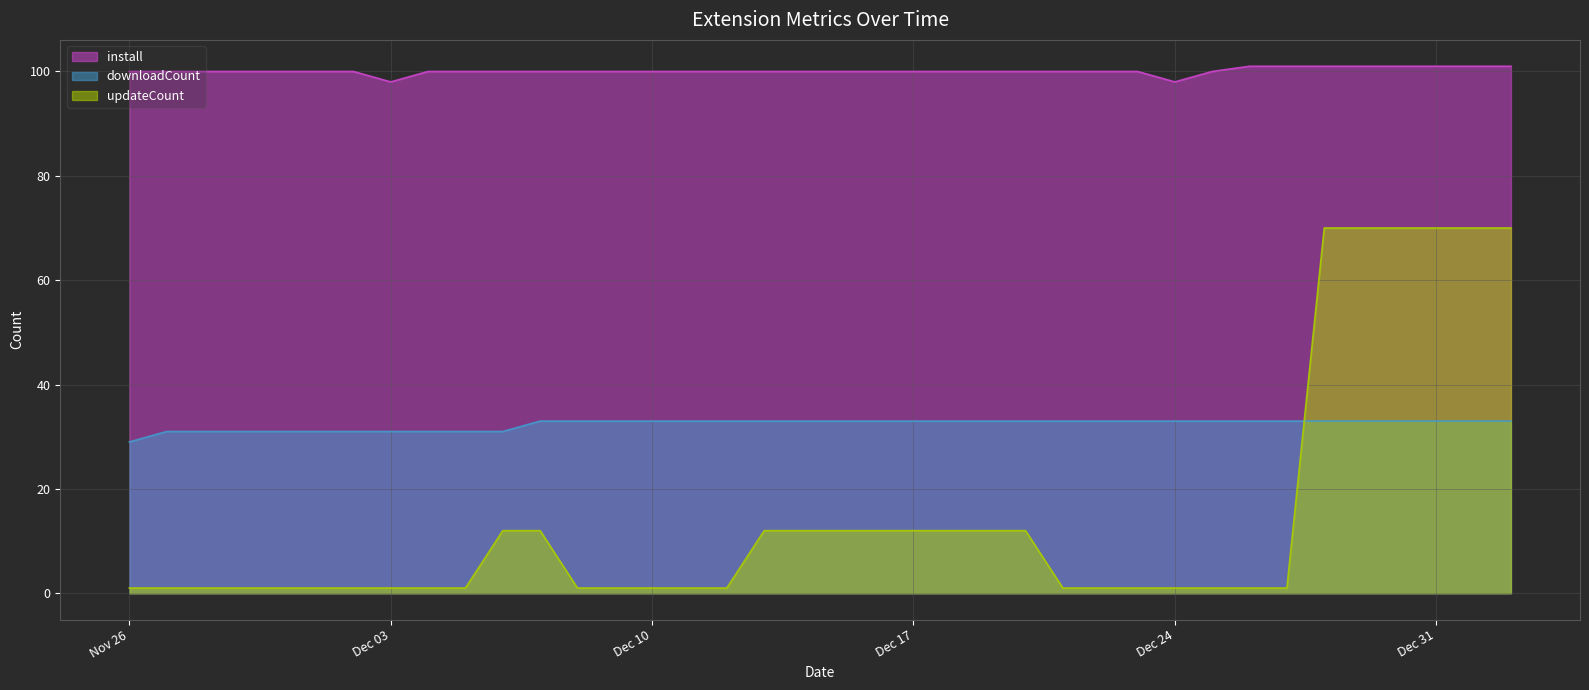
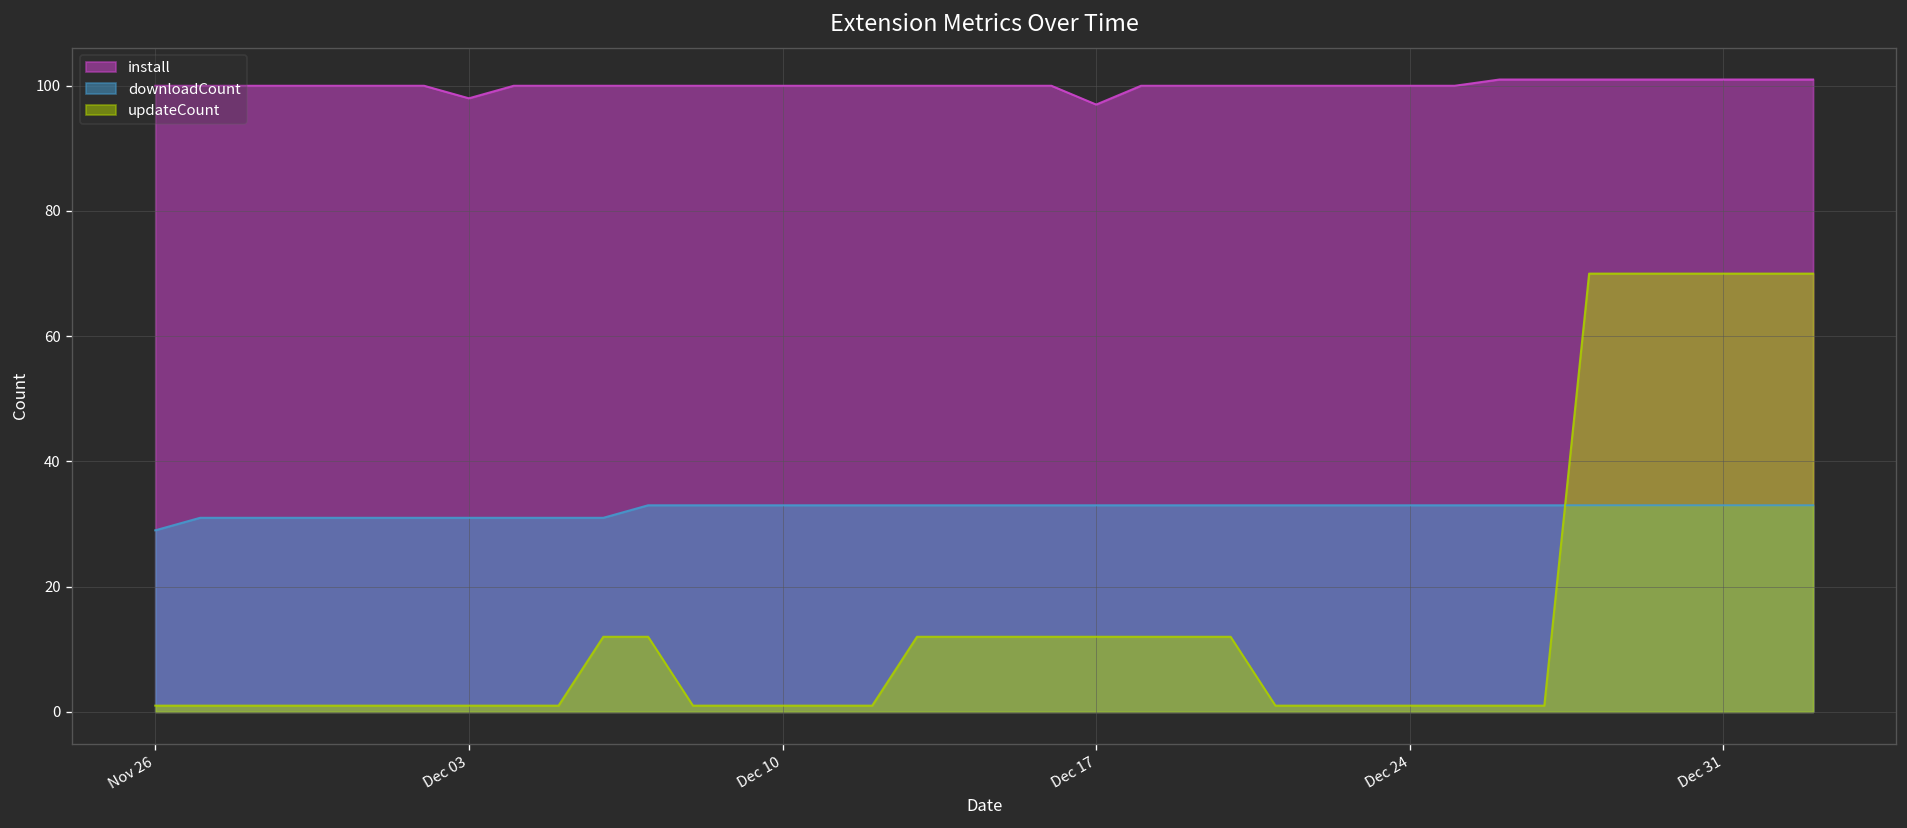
install, Dec 17: 100 -> 97
install, Dec 24: 98 -> 100
